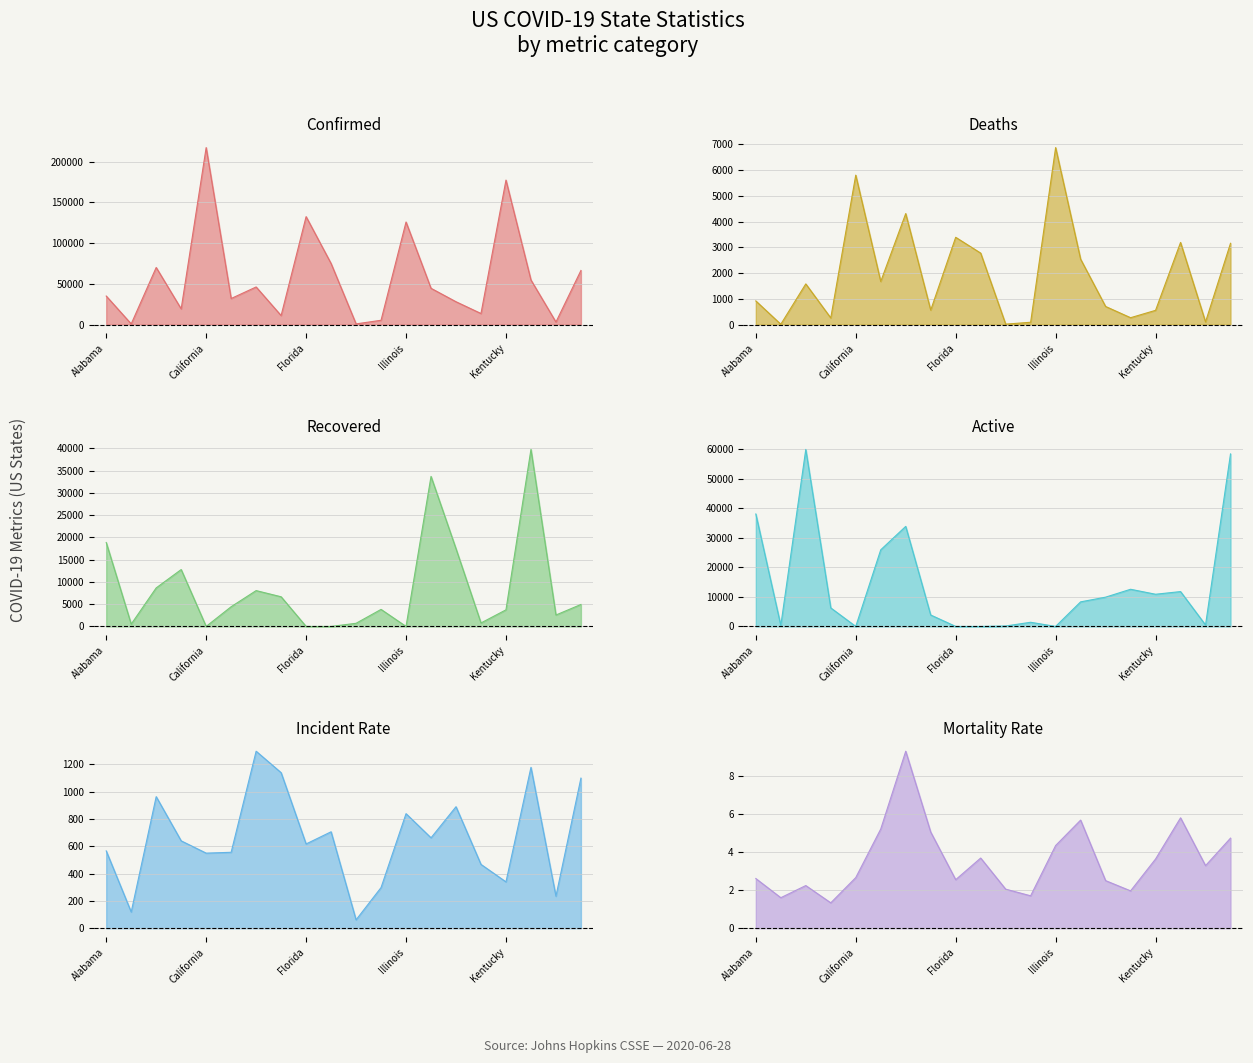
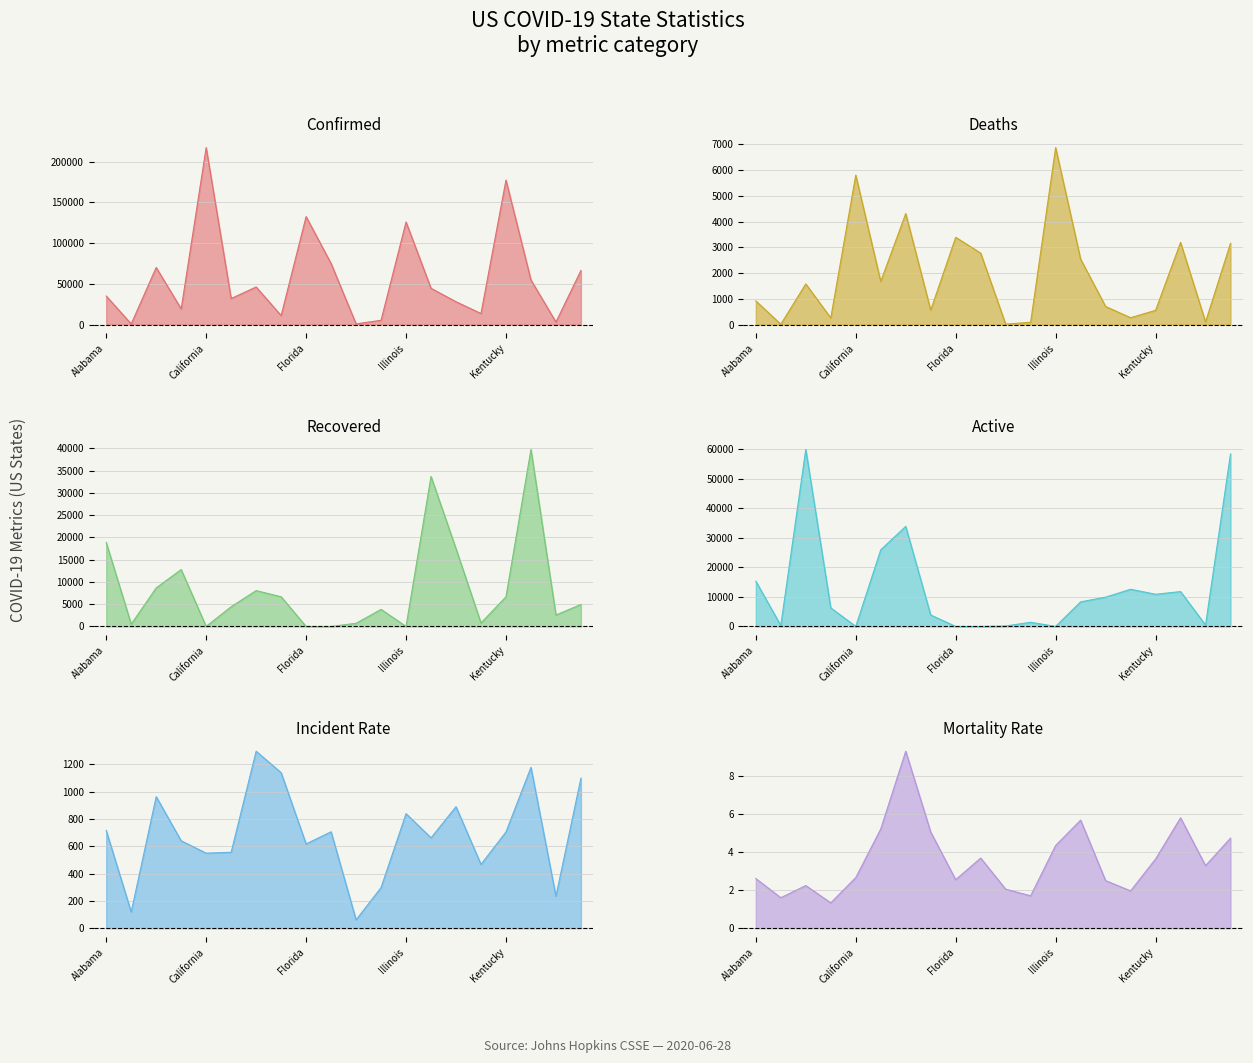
Recovered, Kentucky: 4000 -> 7000
Active, Alabama: 38000 -> 15000
Incident Rate, Alabama: 570 -> 720
Incident Rate, Kentucky: 340 -> 700
